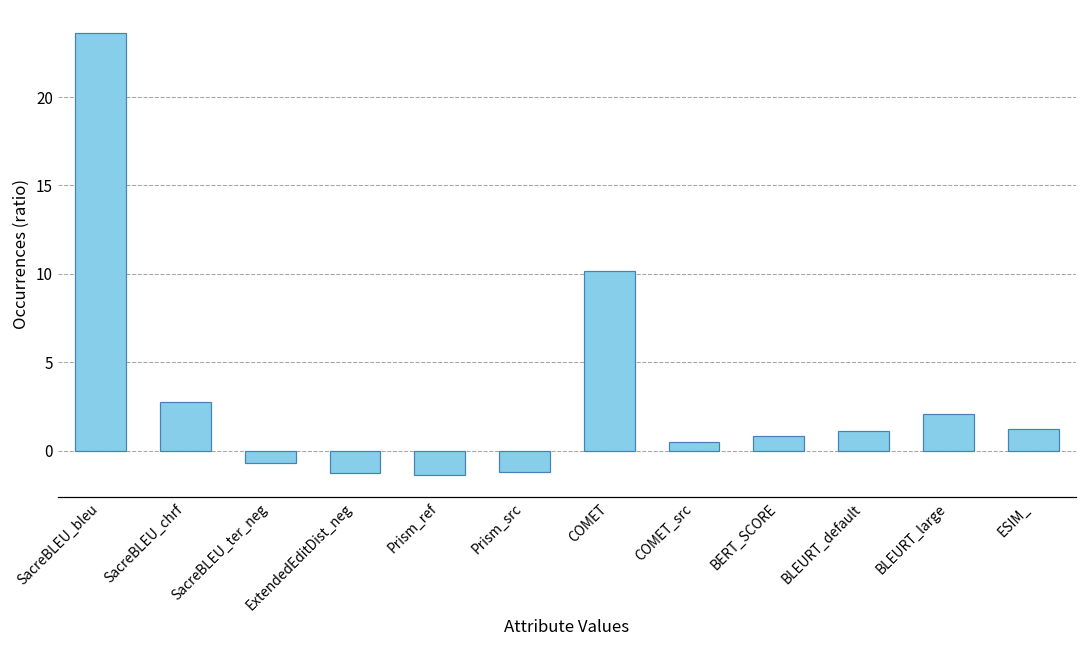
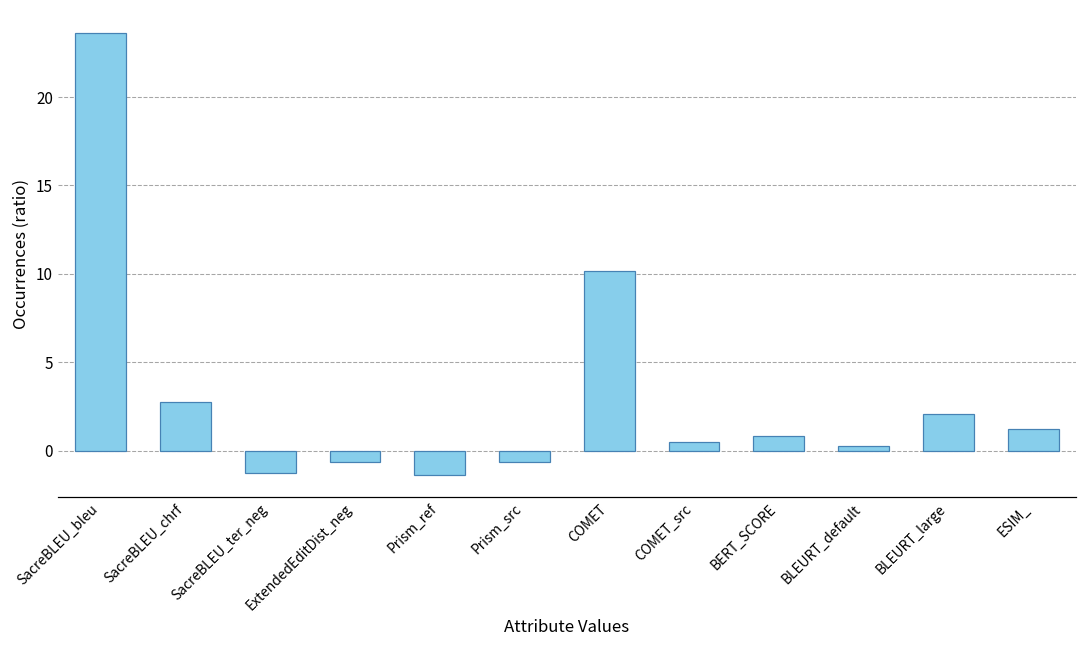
SacreBLEU_ter_neg: -0.7 -> -1.3
ExtendedEditDist_neg: -1.3 -> -0.7
Prism_src: -1.2 -> -0.6
BLEURT_default: 1.1 -> 0.3
